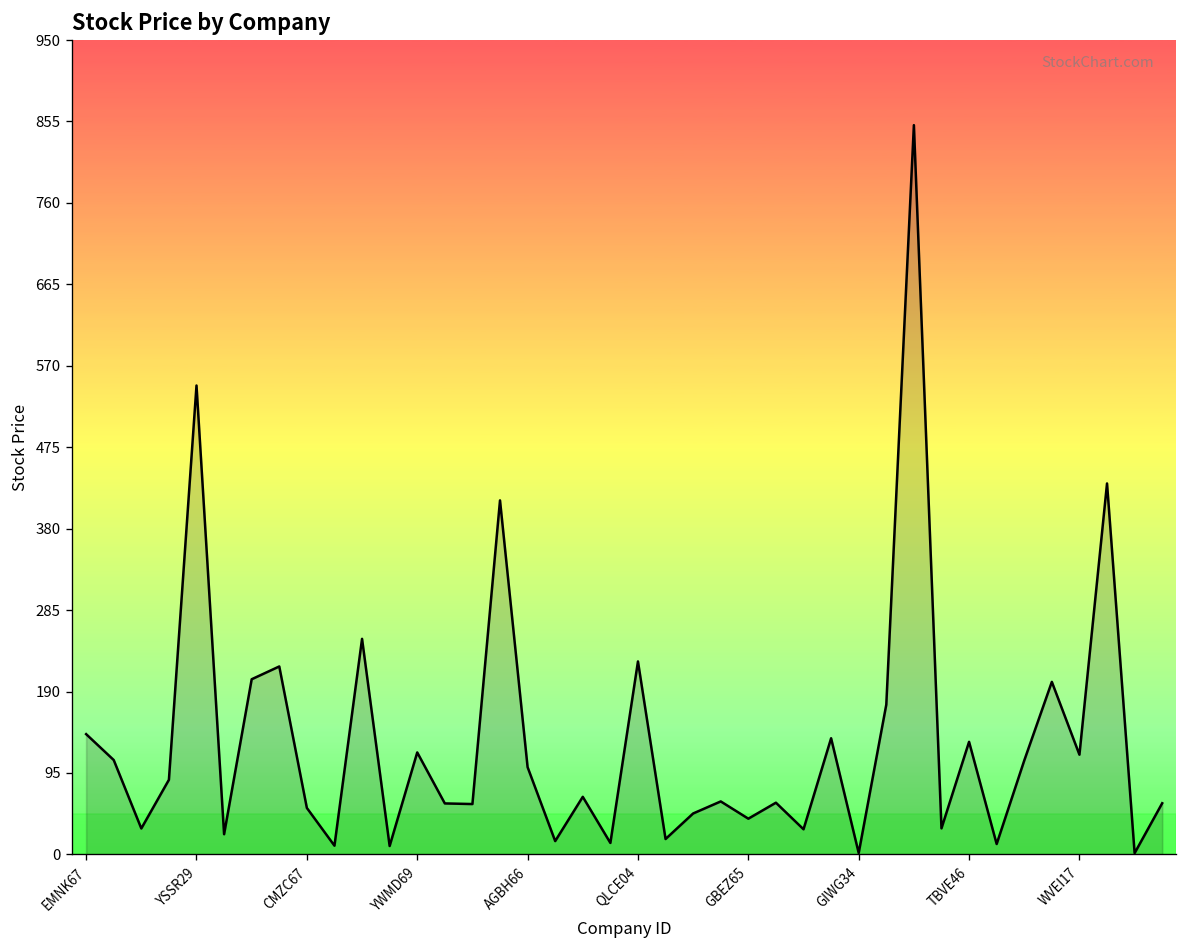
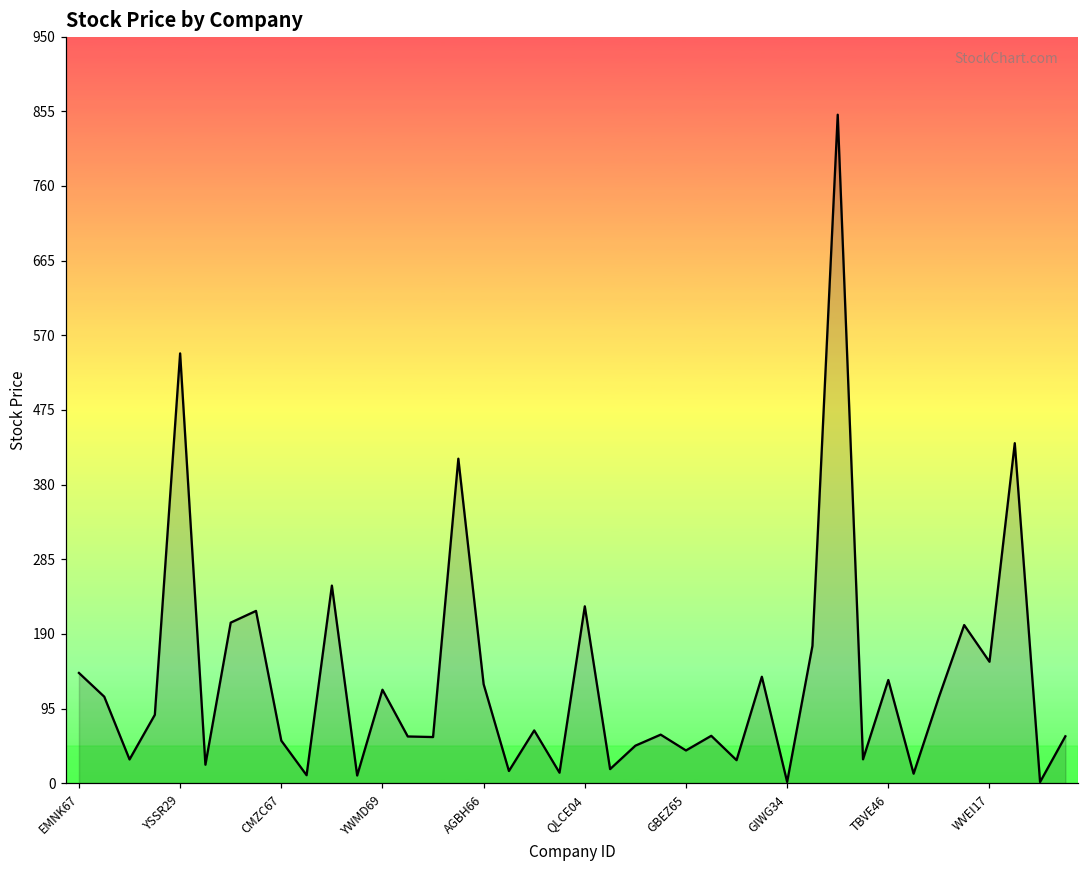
AGBH66: 100 -> 130
WVEI17: 120 -> 150
